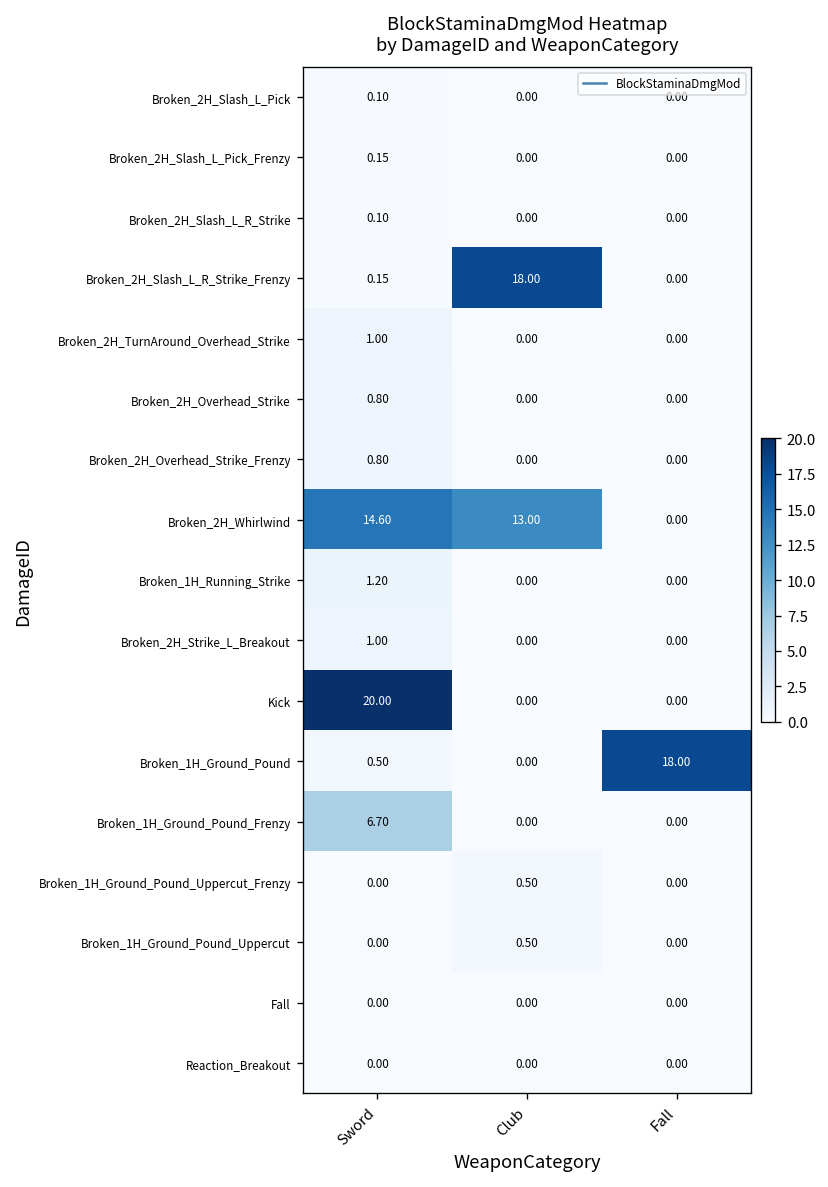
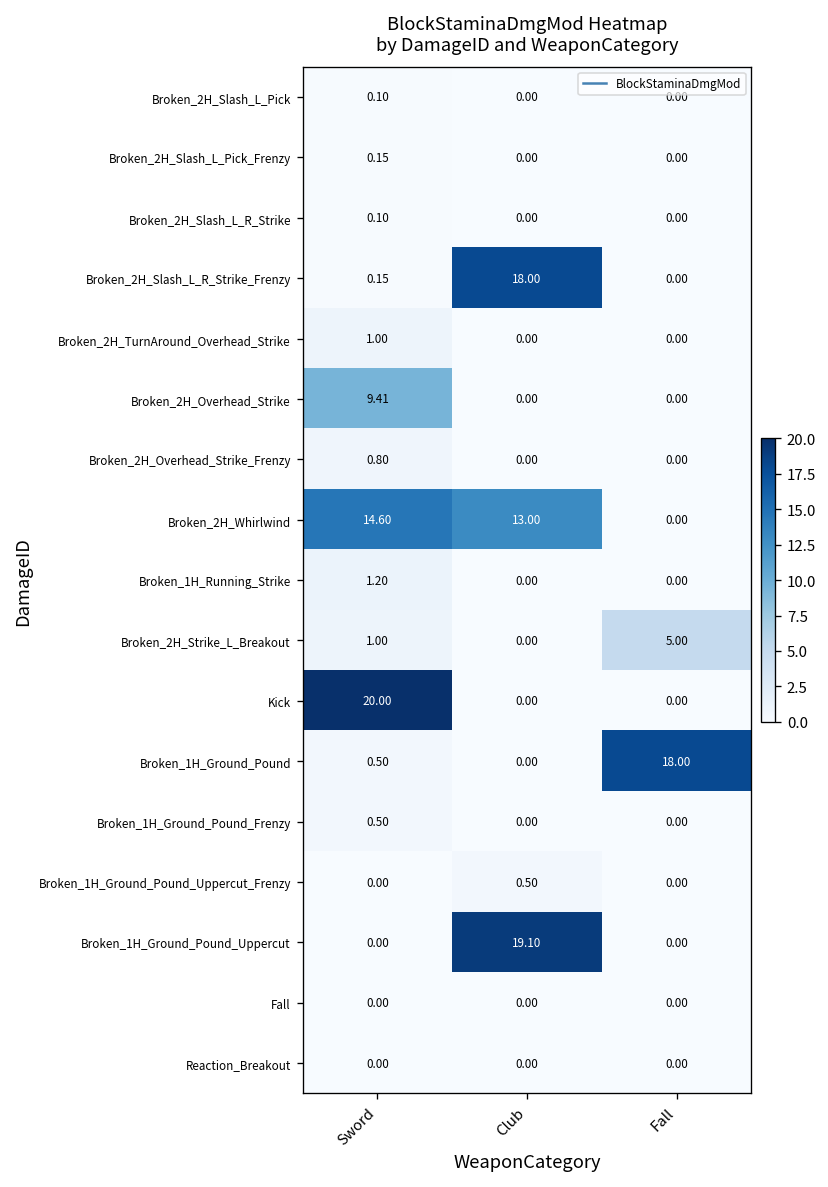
Broken_2H_Overhead_Strike, Sword: 0.80 -> 9.41
Broken_2H_Strike_L_Breakout, Fall: 0.00 -> 5.00
Broken_1H_Ground_Pound_Frenzy, Sword: 6.70 -> 0.50
Broken_1H_Ground_Pound_Uppercut, Club: 0.50 -> 19.10
